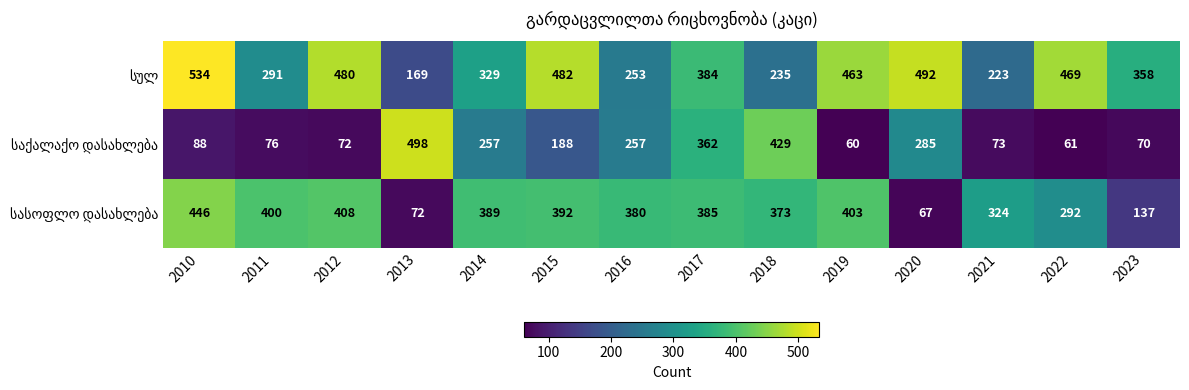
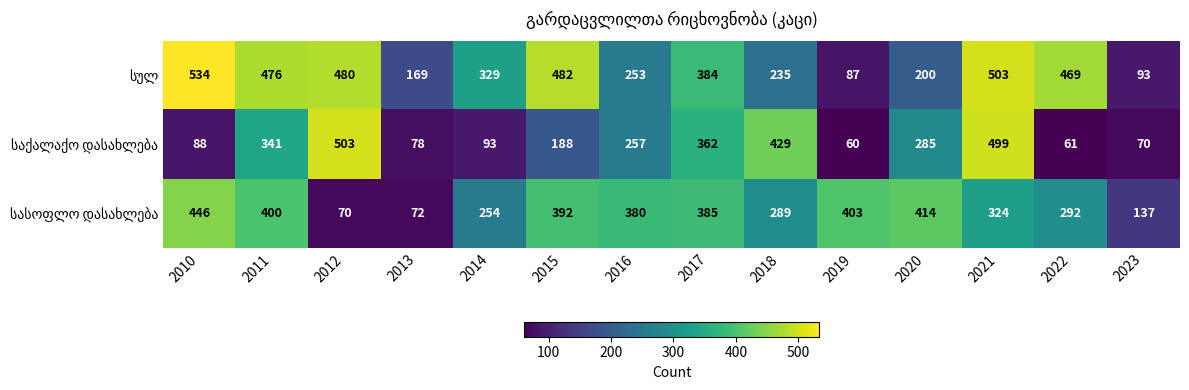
სულ, 2011: 291 -> 476
სულ, 2019: 463 -> 87
სულ, 2020: 492 -> 200
სულ, 2021: 223 -> 503
სულ, 2023: 358 -> 93
საქალაქო დასახლება, 2011: 76 -> 341
საქალაქო დასახლება, 2012: 72 -> 503
საქალაქო დასახლება, 2013: 498 -> 78
საქალაქო დასახლება, 2014: 257 -> 93
საქალაქო დასახლება, 2021: 73 -> 499
სასოფლო დასახლება, 2012: 408 -> 70
სასოფლო დასახლება, 2014: 389 -> 254
სასოფლო დასახლება, 2018: 373 -> 289
სასოფლო დასახლება, 2020: 67 -> 414
